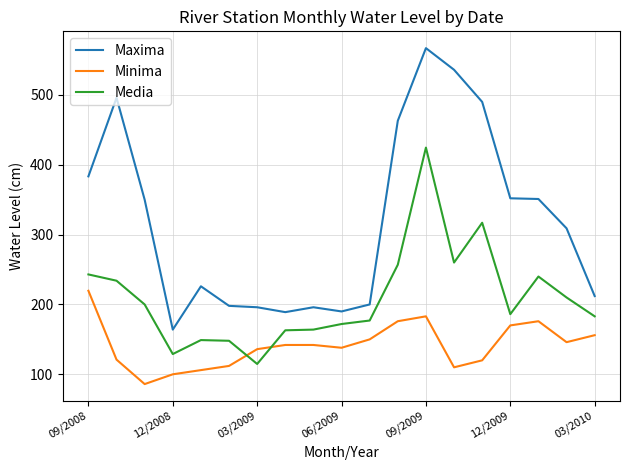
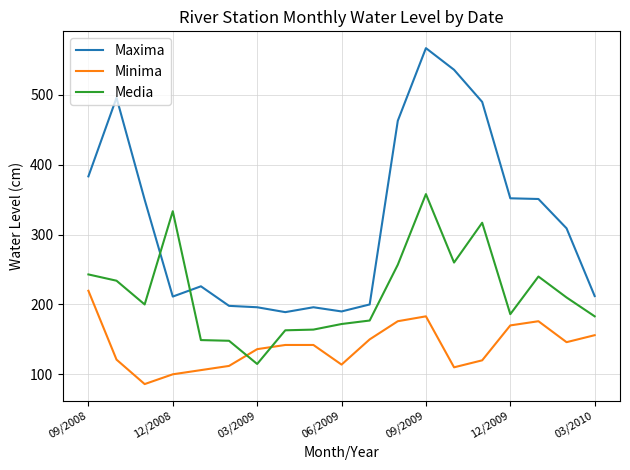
Maxima, 12/2008: 160 -> 210
Media, 12/2008: 130 -> 330
Minima, 06/2009: 140 -> 110
Media, 09/2009: 420 -> 360
